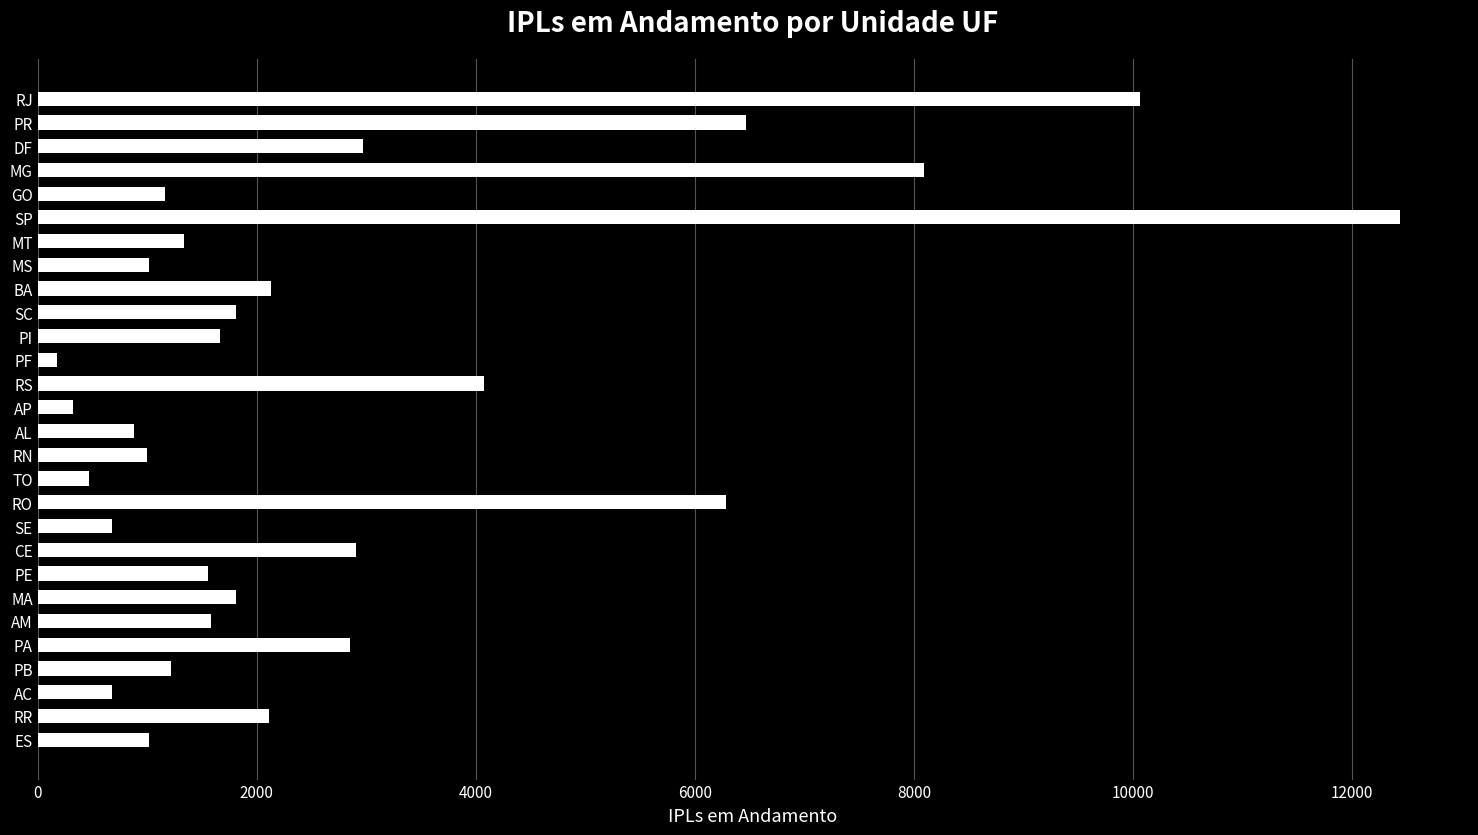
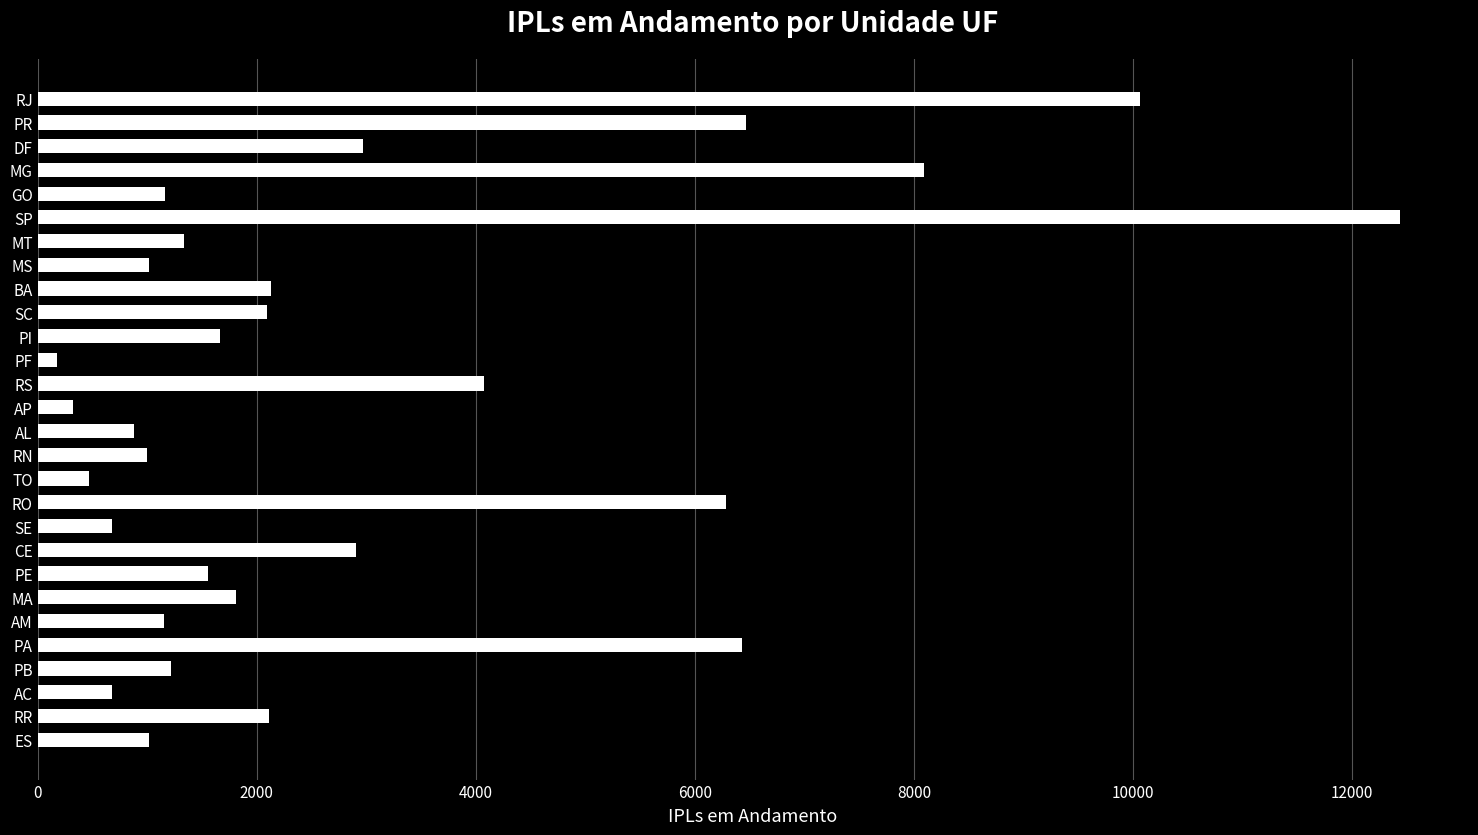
SC: 1810 -> 2100
AM: 1580 -> 1150
PA: 2850 -> 6430
